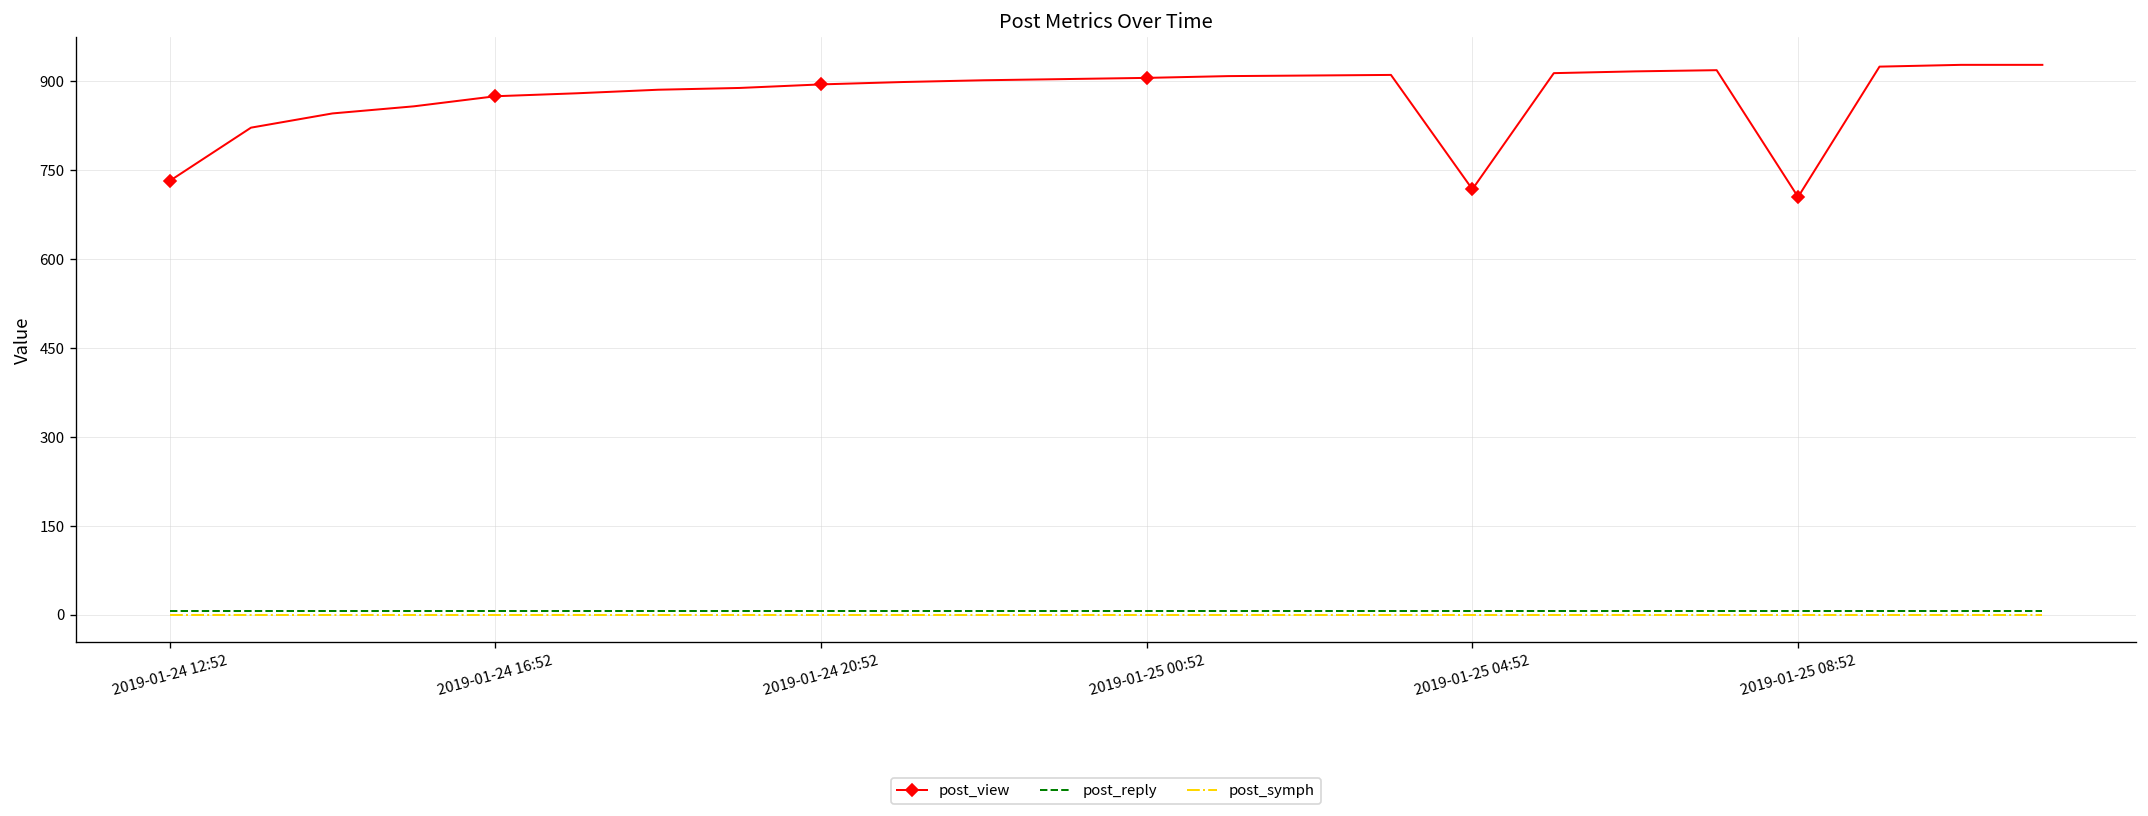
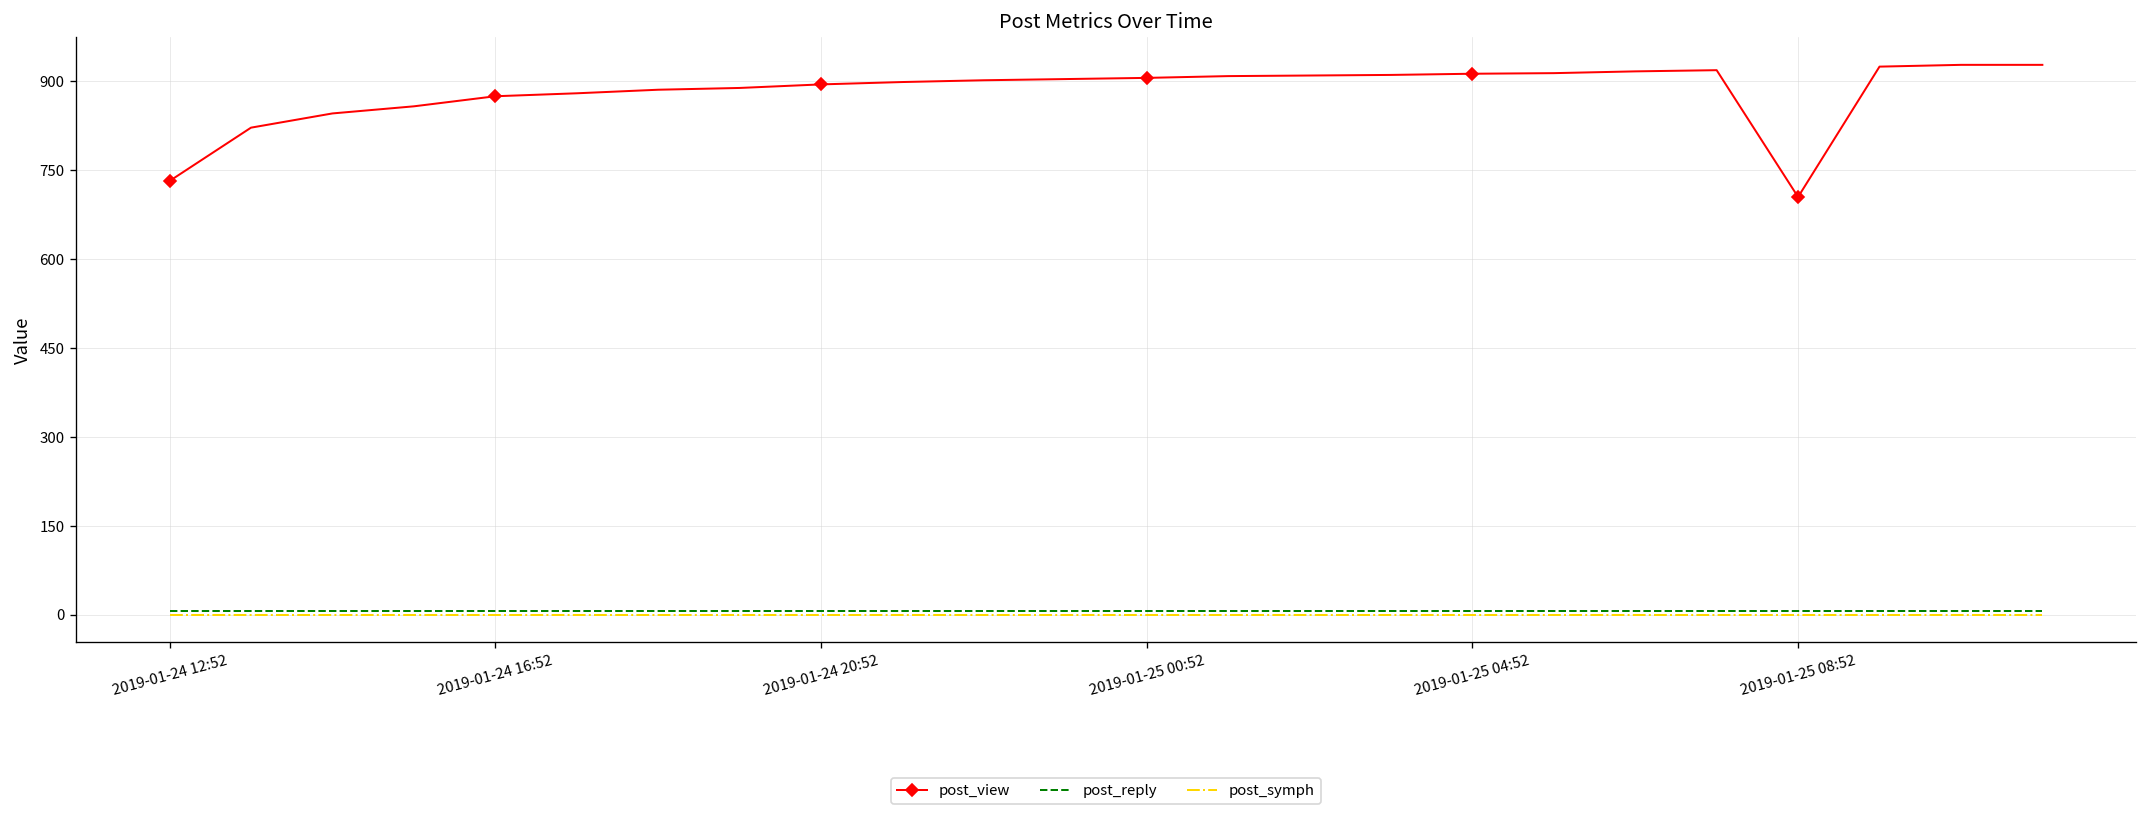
post_view, 2019-01-25 04:52: 720 -> 910
